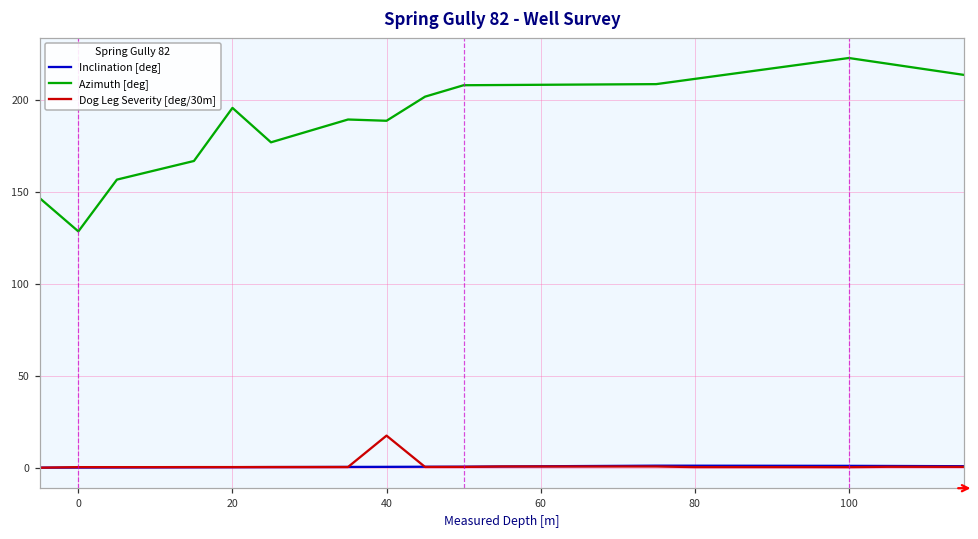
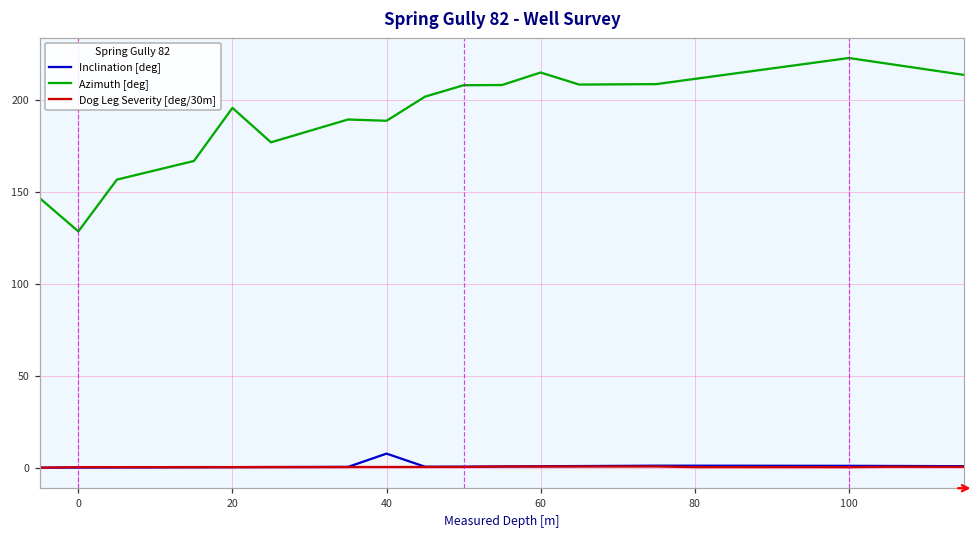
Inclination [deg], 40: 0 -> 8
Dog Leg Severity [deg/30m], 40: 17 -> 0
Azimuth [deg], 60: 208 -> 215
